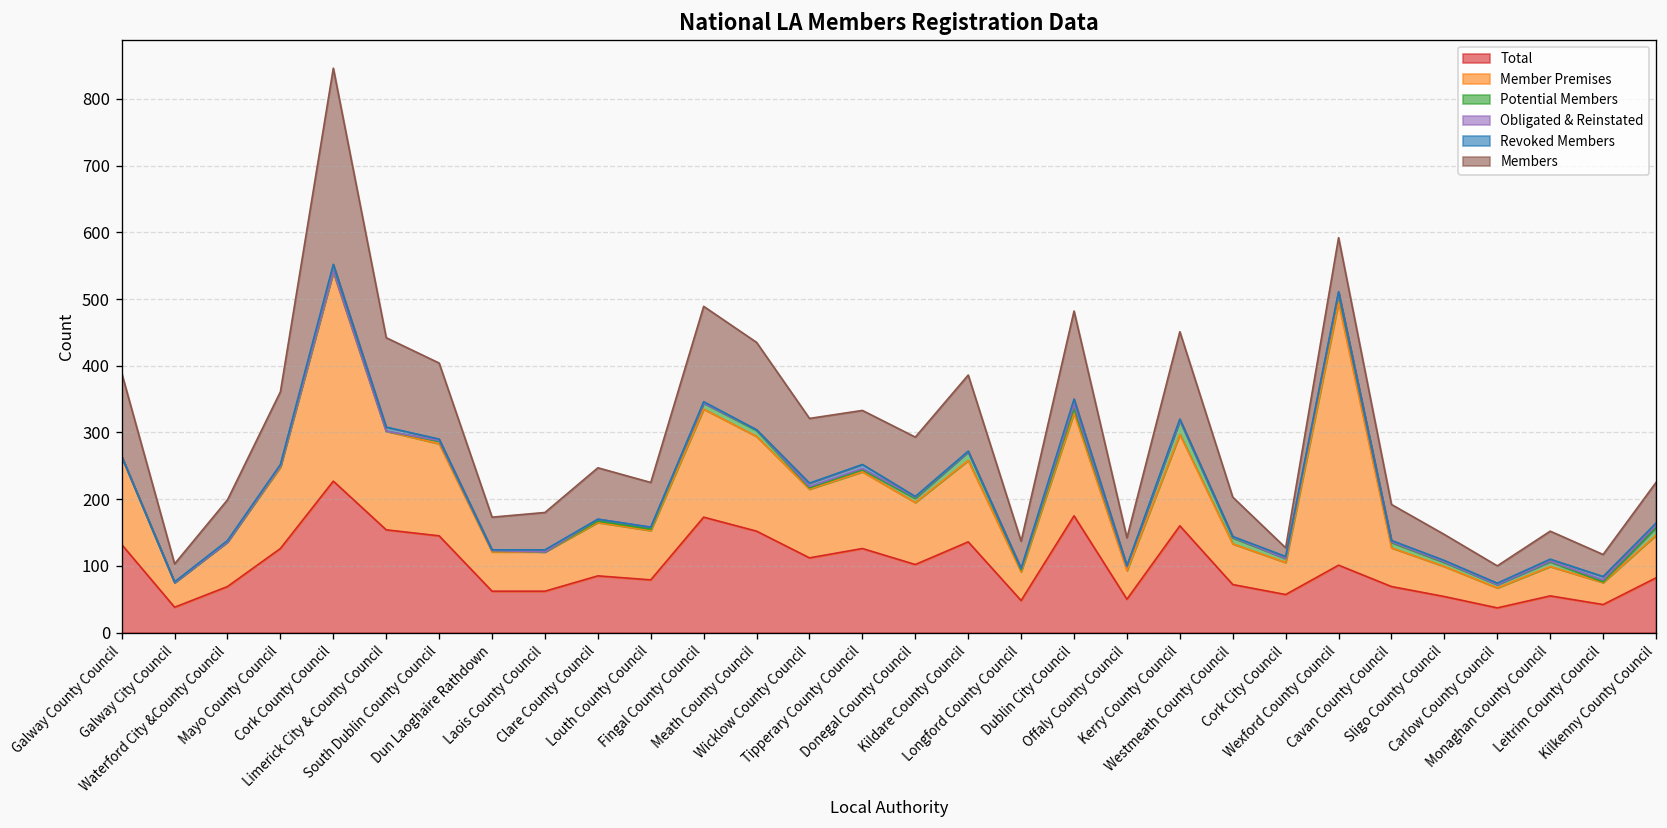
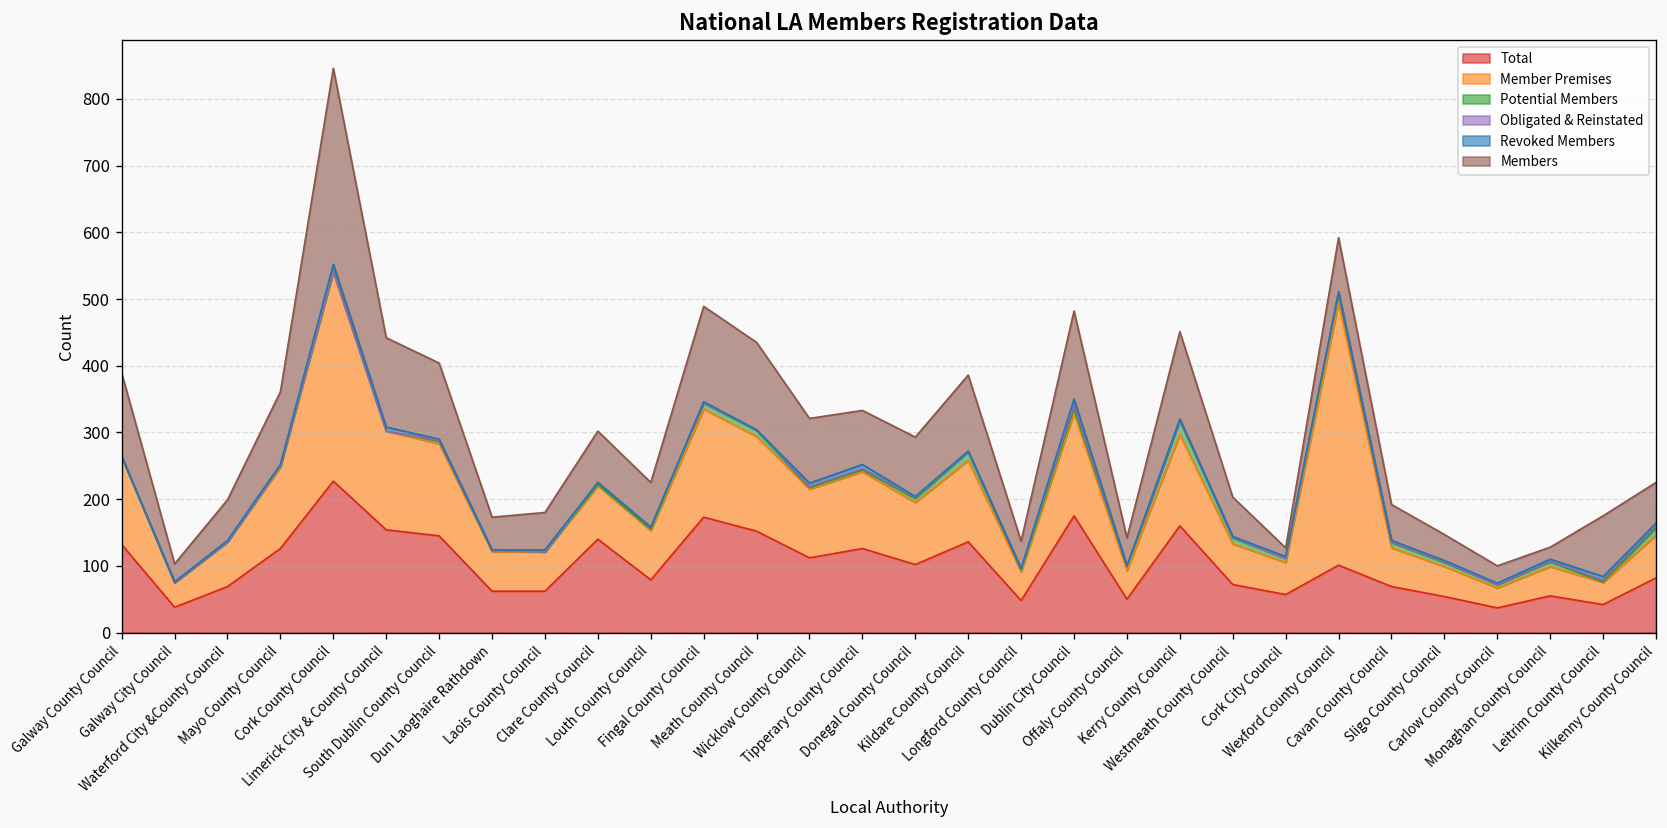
Total, Clare County Council: 90 -> 140
Members, Monaghan County Council: 40 -> 20
Members, Leitrim County Council: 30 -> 90
